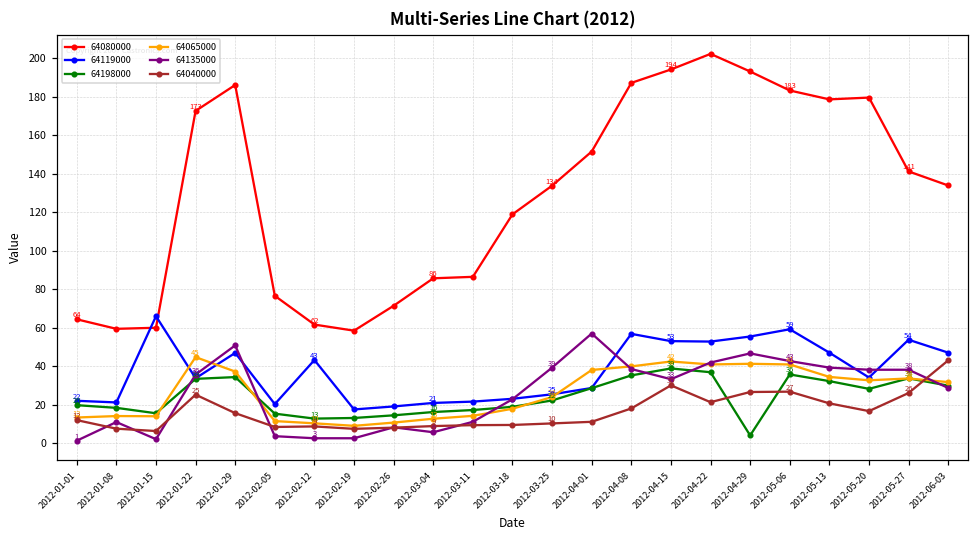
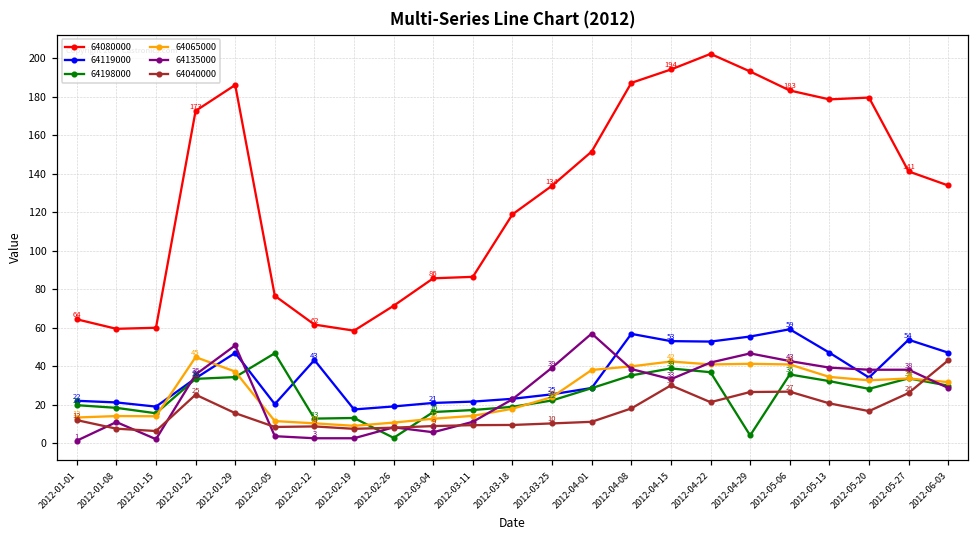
64119000, 2012-01-15: 66 -> 19
64198000, 2012-02-05: 15 -> 47
64198000, 2012-02-26: 14 -> 3
